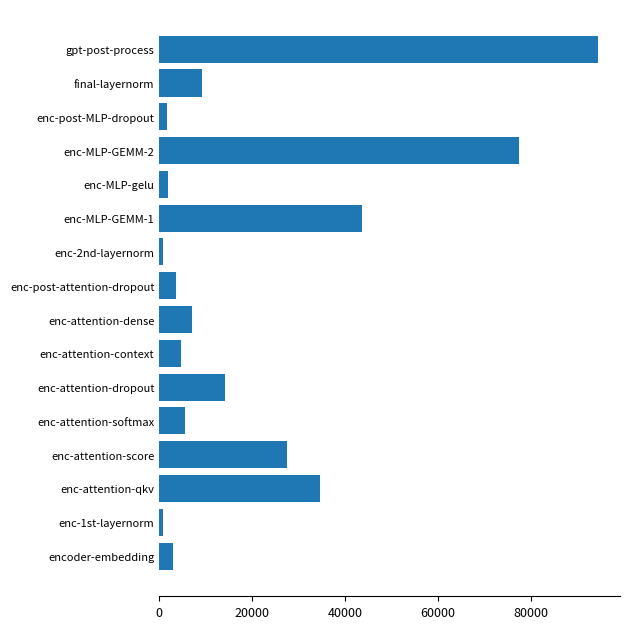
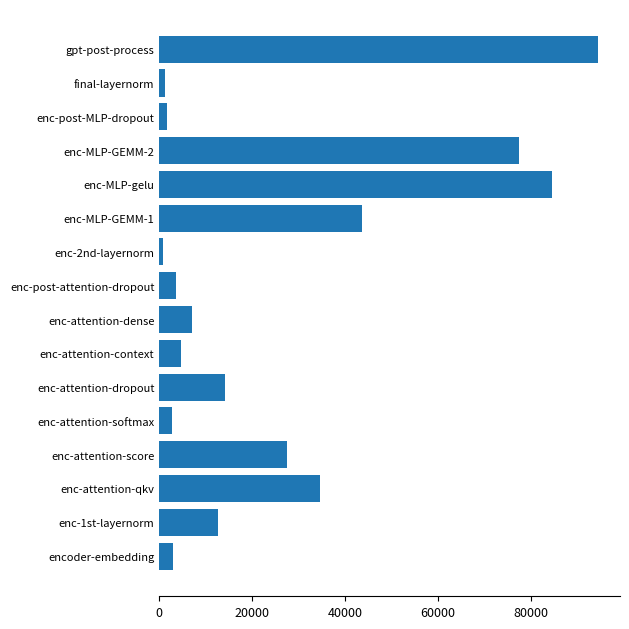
final-layernorm: 9000 -> 1000
enc-MLP-gelu: 2000 -> 85000
enc-attention-softmax: 6000 -> 3000
enc-1st-layernorm: 1000 -> 13000
